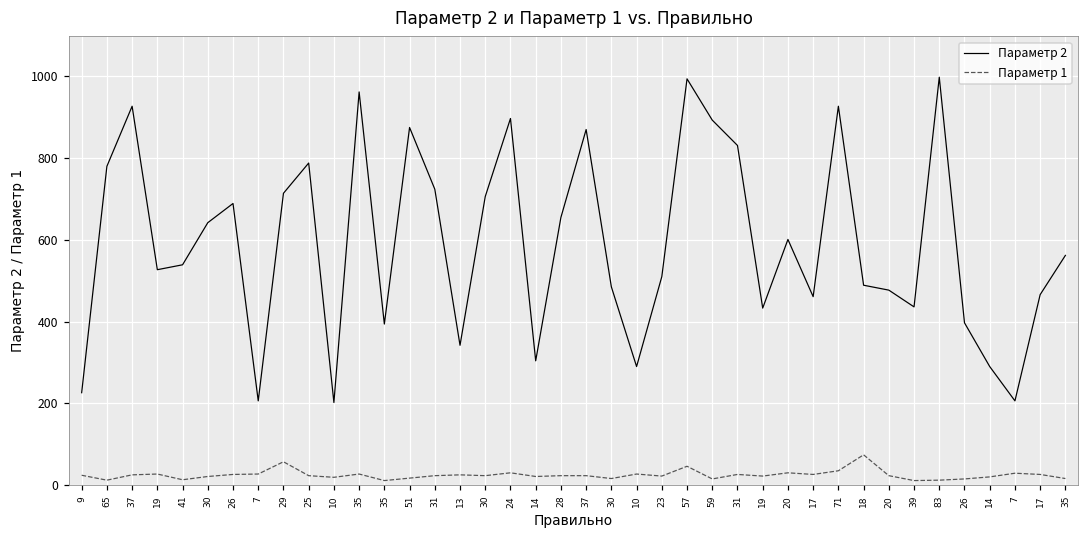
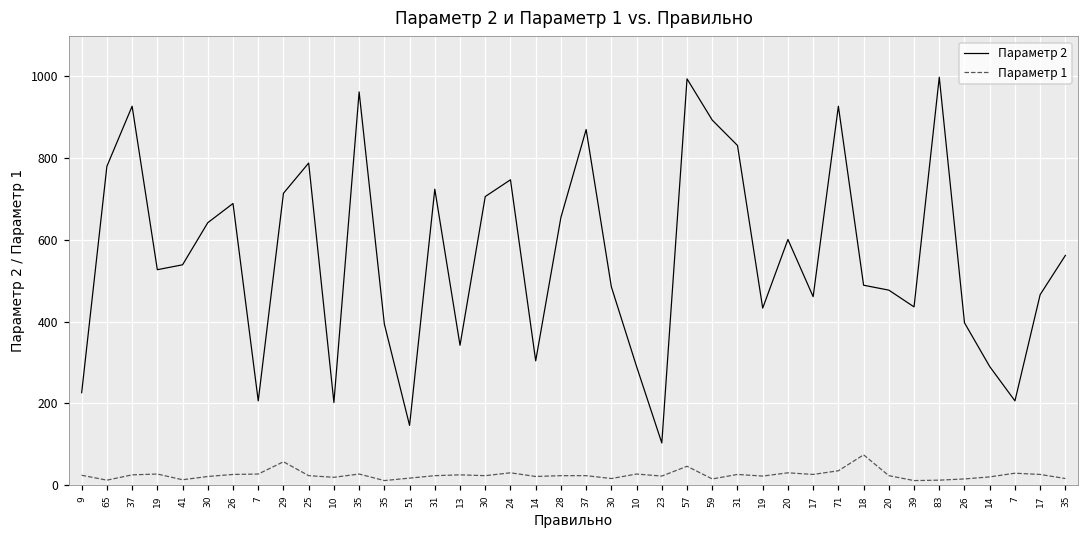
Параметр 2, 51: 880 -> 150
Параметр 2, 24: 900 -> 750
Параметр 2, 23: 510 -> 100
